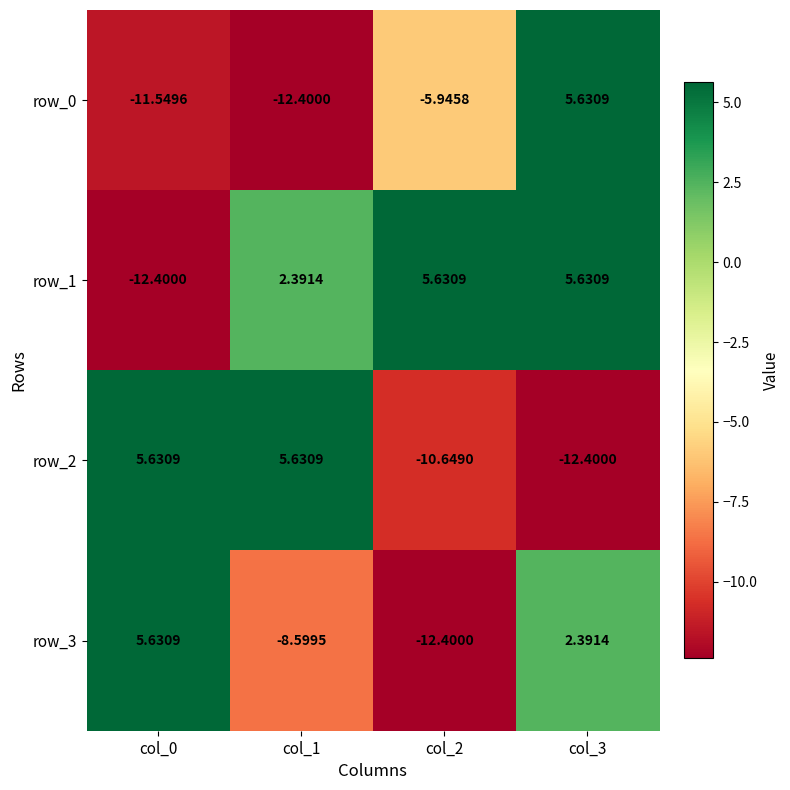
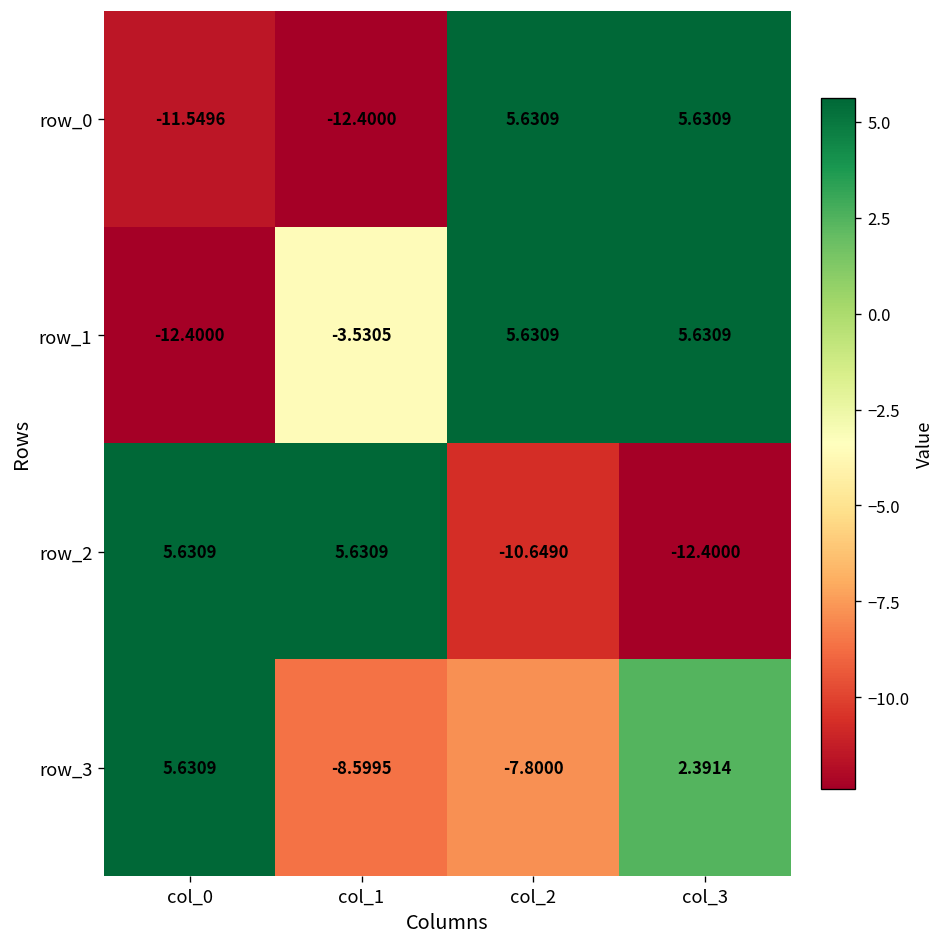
row_0, col_2: -5.9458 -> 5.6309
row_1, col_1: 2.3914 -> -3.5305
row_3, col_2: -12.4000 -> -7.8000
